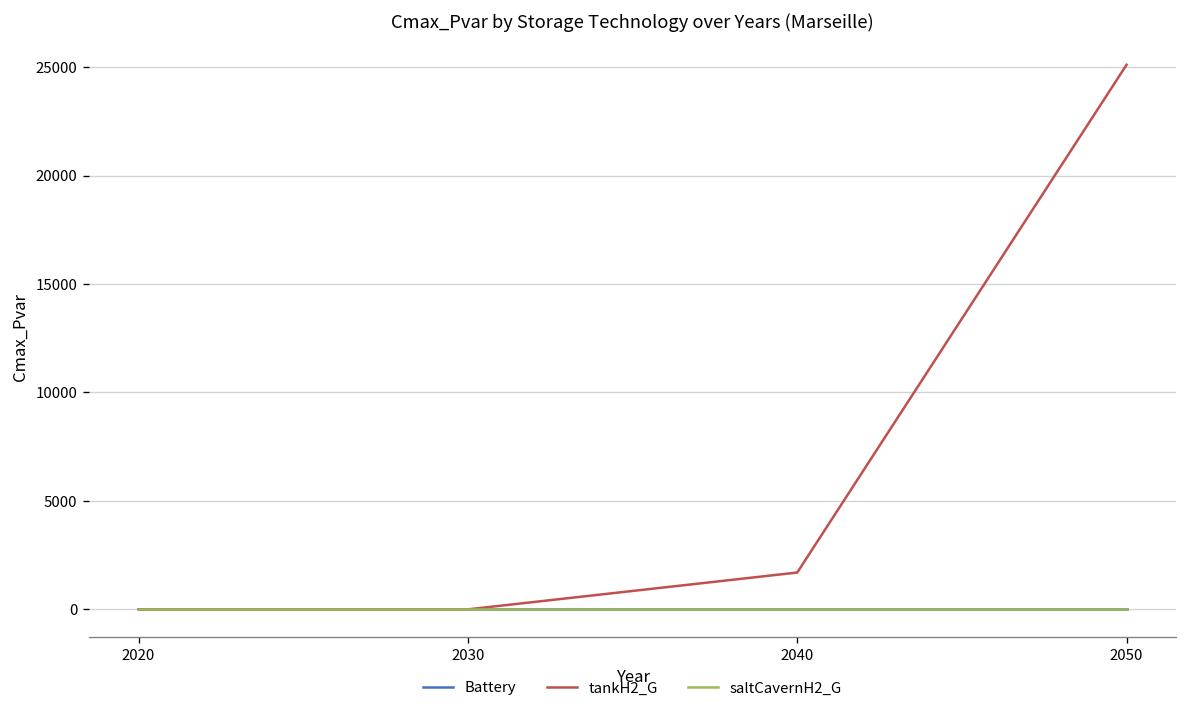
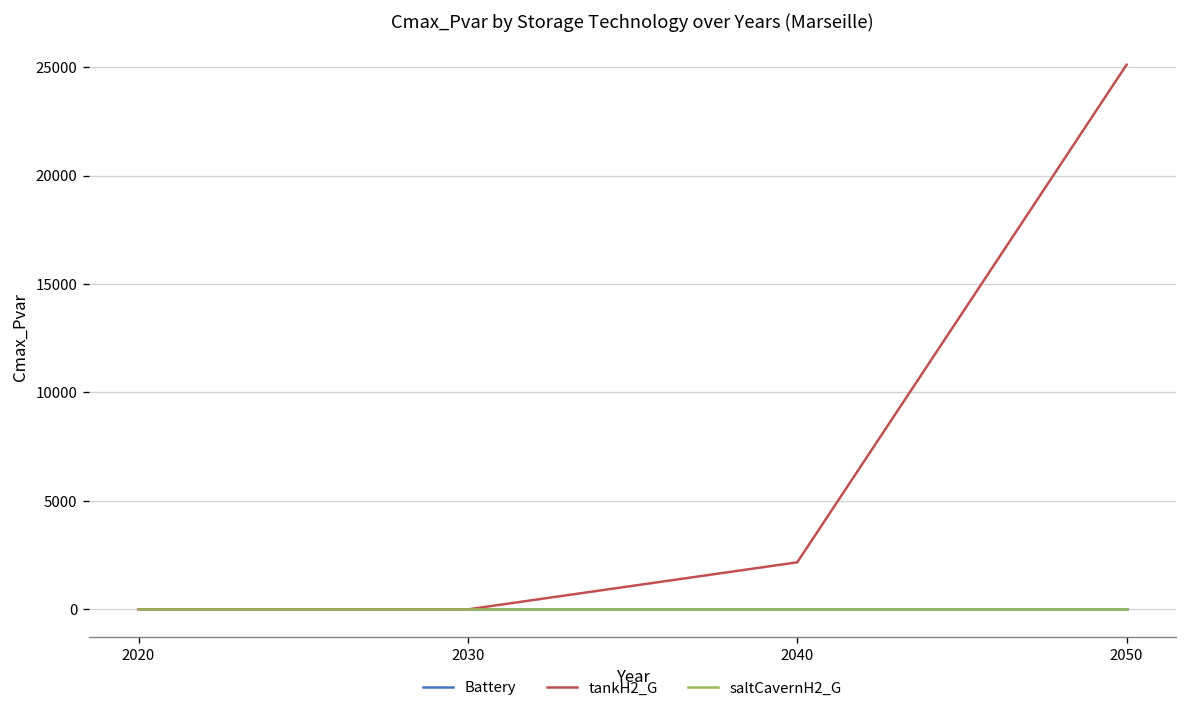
tankH2_G, 2040: 1700 -> 2200
